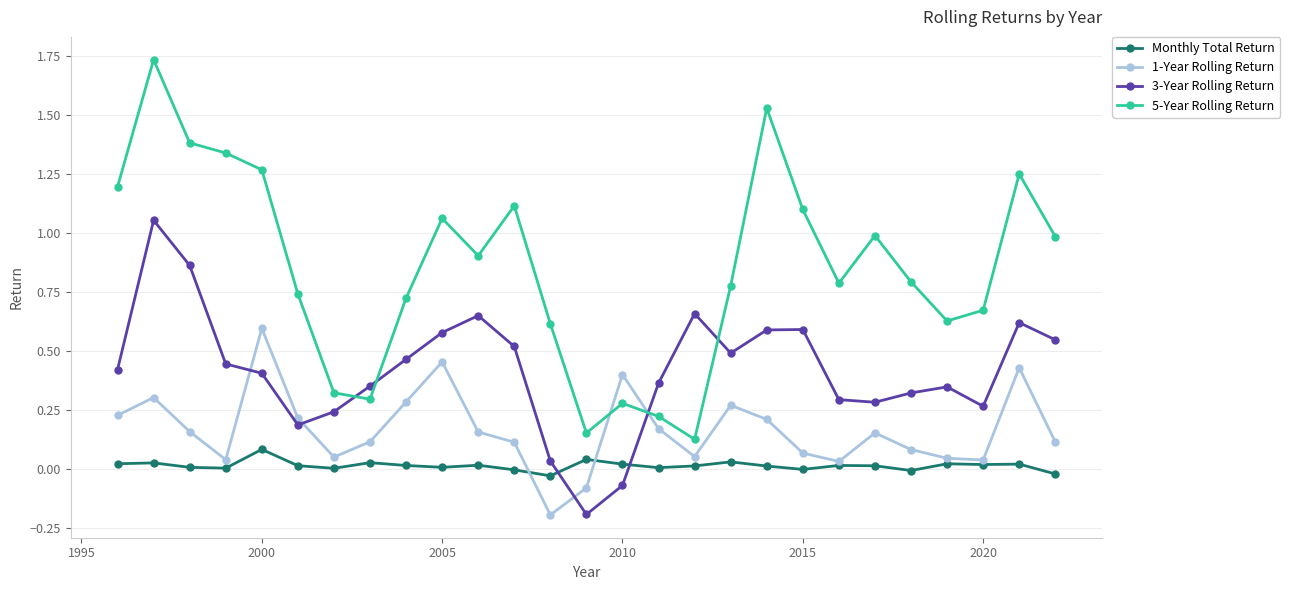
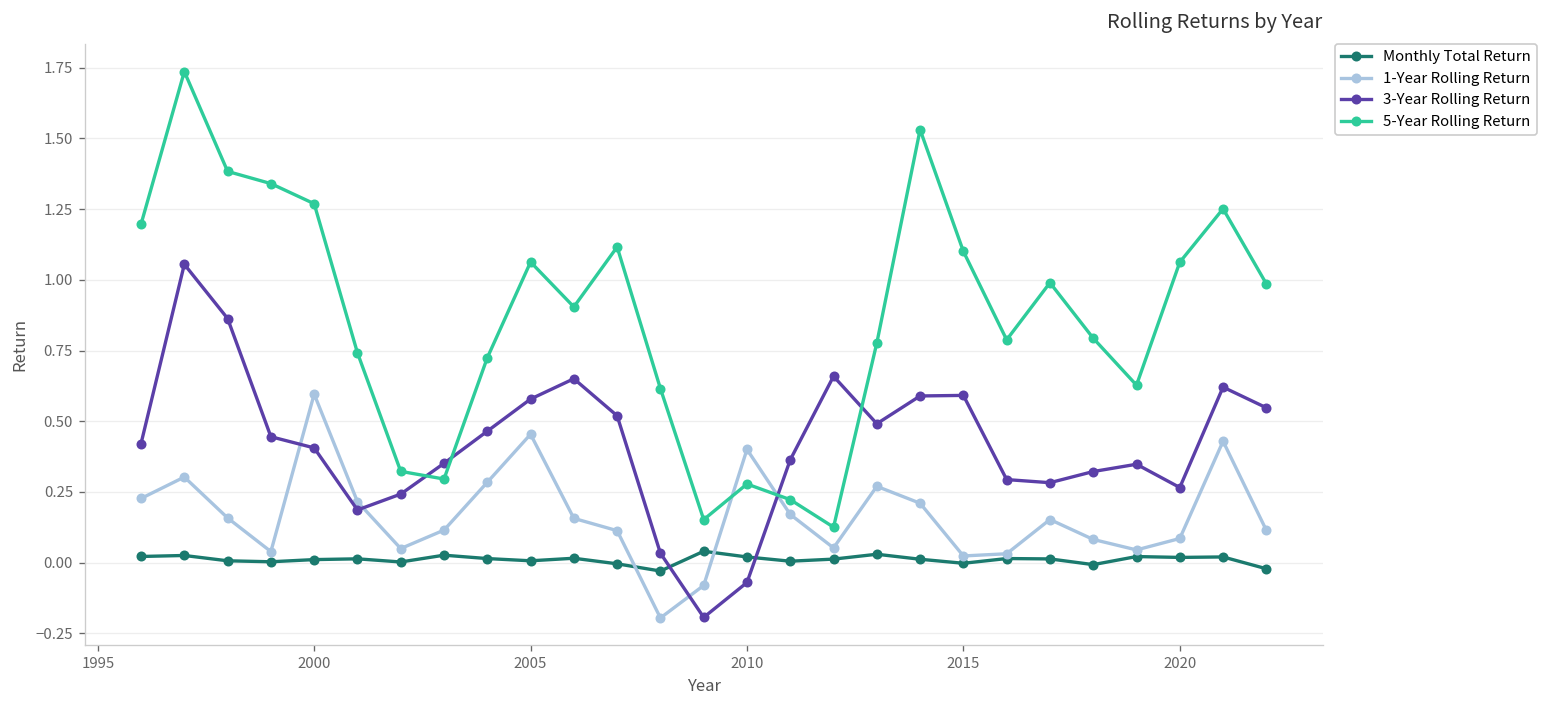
Monthly Total Return, 2000: 0.08 -> 0.01
1-Year Rolling Return, 2015: 0.07 -> 0.02
1-Year Rolling Return, 2020: 0.04 -> 0.09
5-Year Rolling Return, 2020: 0.67 -> 1.06
